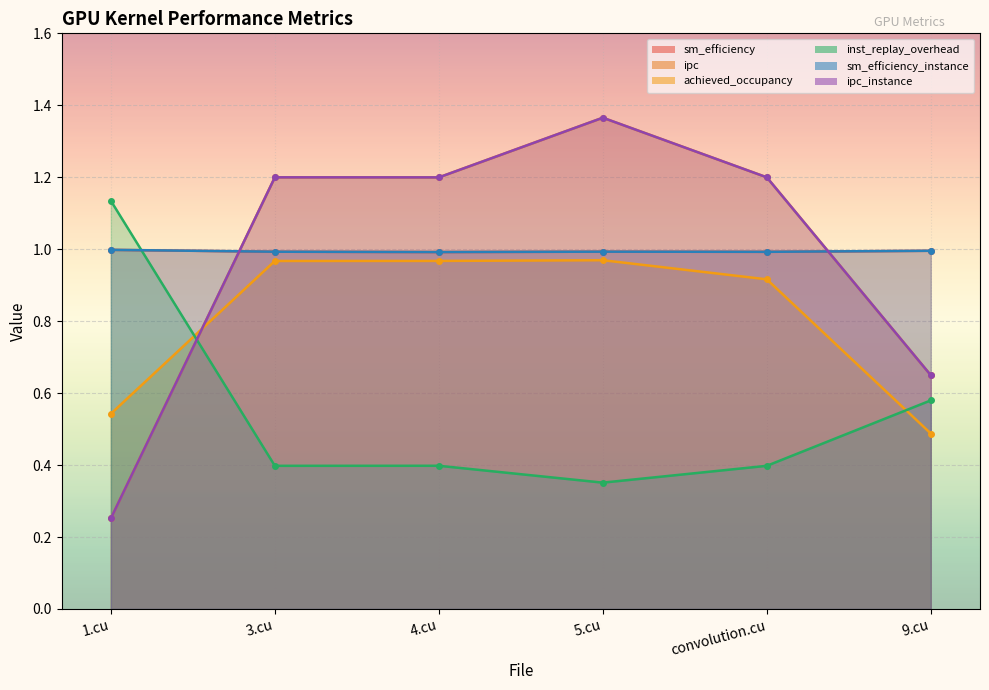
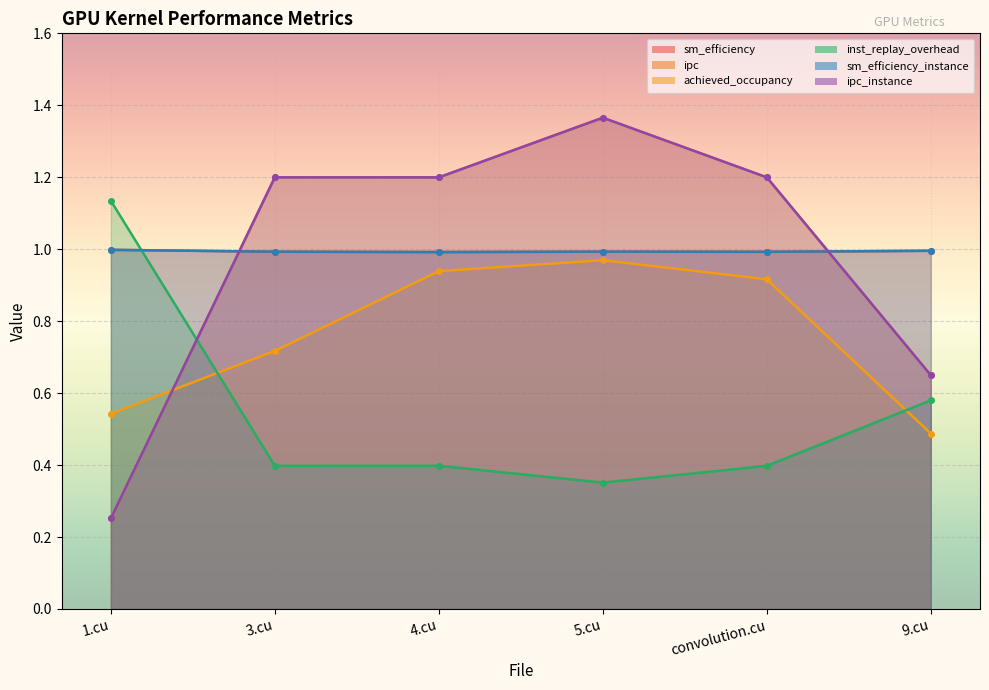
achieved_occupancy, 3.cu: 0.97 -> 0.72
achieved_occupancy, 4.cu: 0.97 -> 0.94
